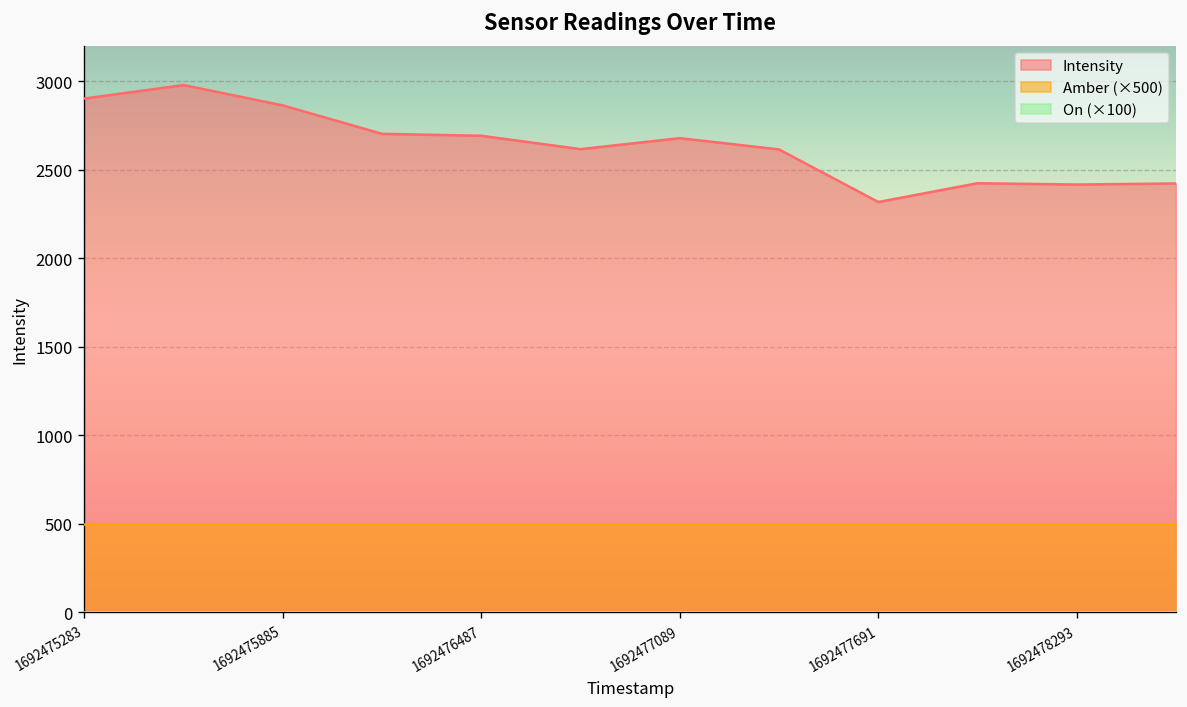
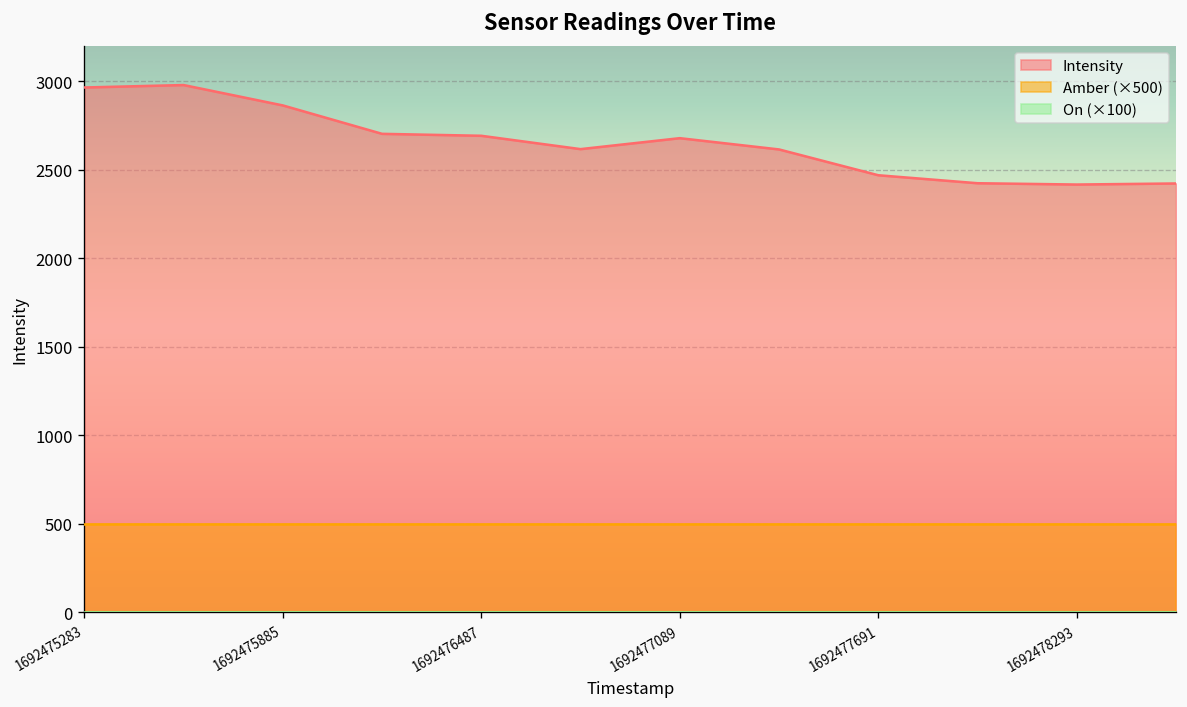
Intensity, 1692475283: 2900 -> 2960
Intensity, 1692477691: 2320 -> 2470
